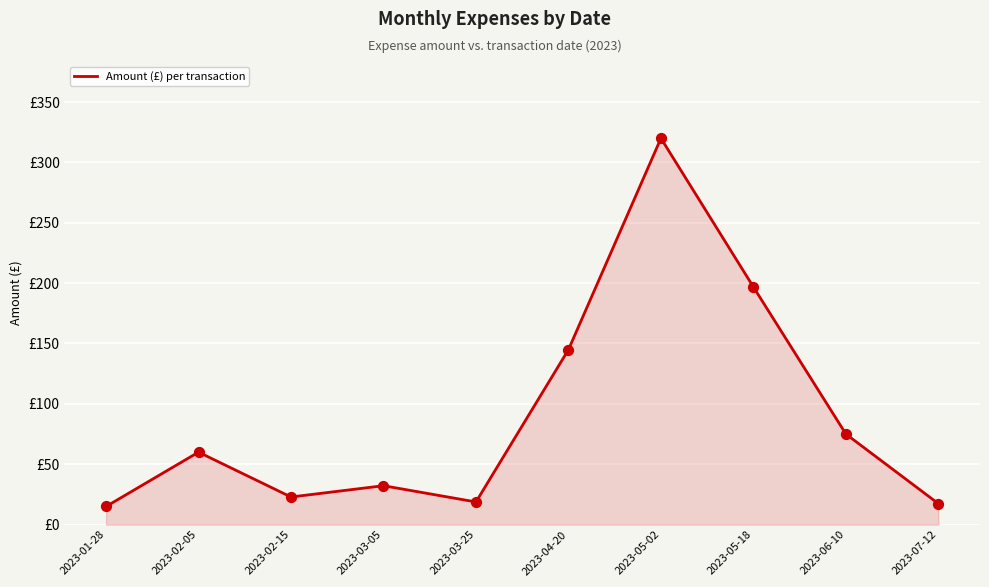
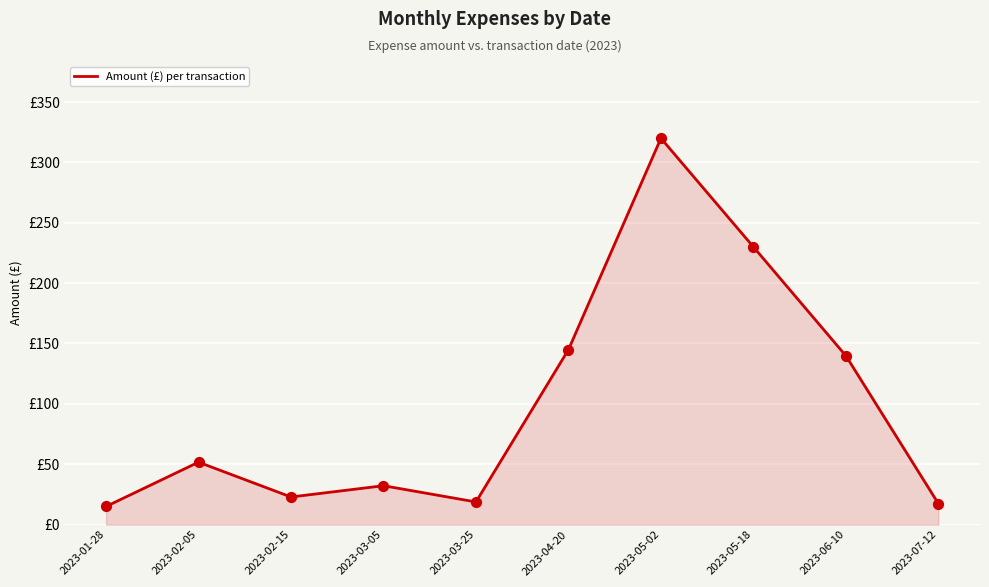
2023-02-05: £60 -> £52
2023-05-18: £197 -> £230
2023-06-10: £75 -> £140
